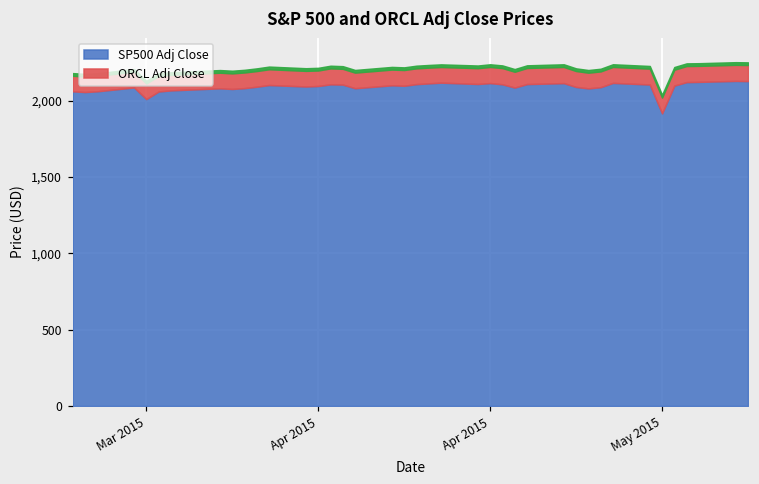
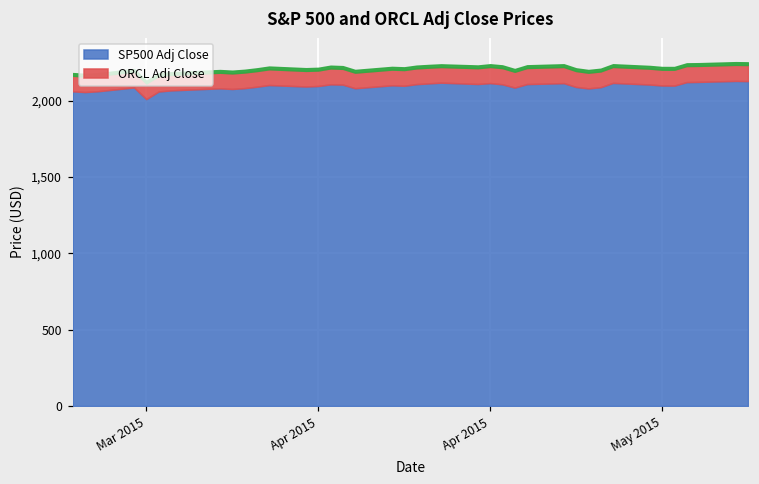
SP500 Adj Close, May 2015: 1,920 -> 2,100
